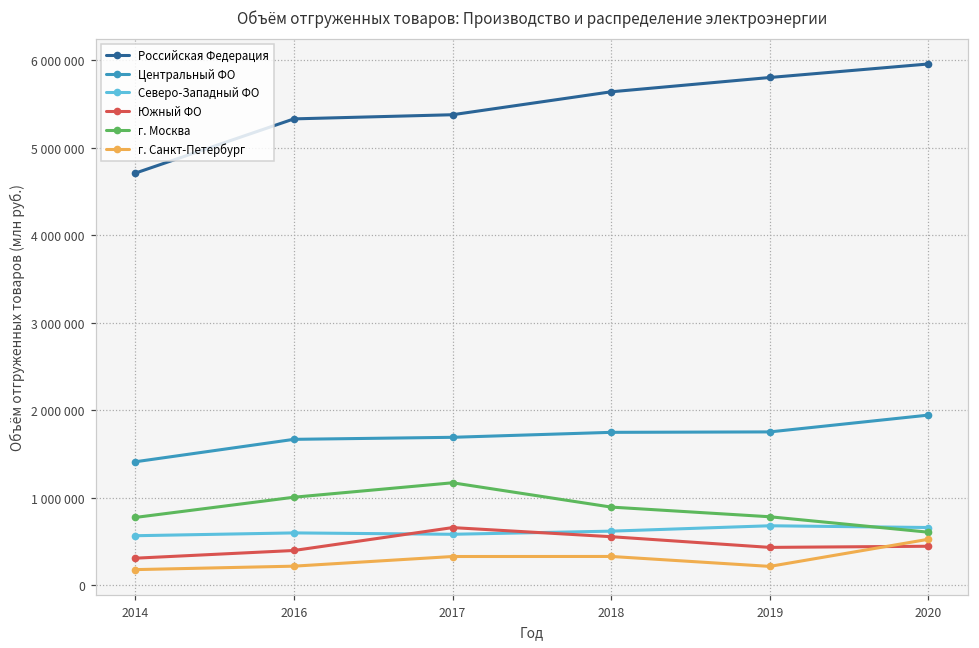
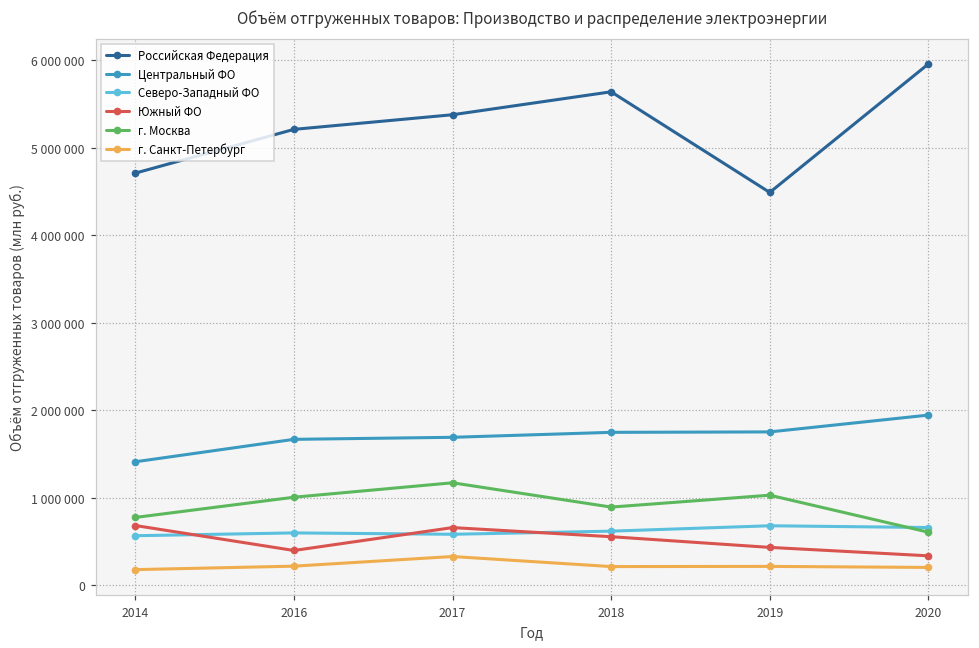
Южный ФО, 2014: 300000 -> 700000
Российская Федерация, 2016: 5300000 -> 5200000
г. Санкт-Петербург, 2018: 300000 -> 200000
Российская Федерация, 2019: 5800000 -> 4500000
г. Москва, 2019: 800000 -> 1000000
Южный ФО, 2020: 400000 -> 300000
г. Санкт-Петербург, 2020: 500000 -> 200000
